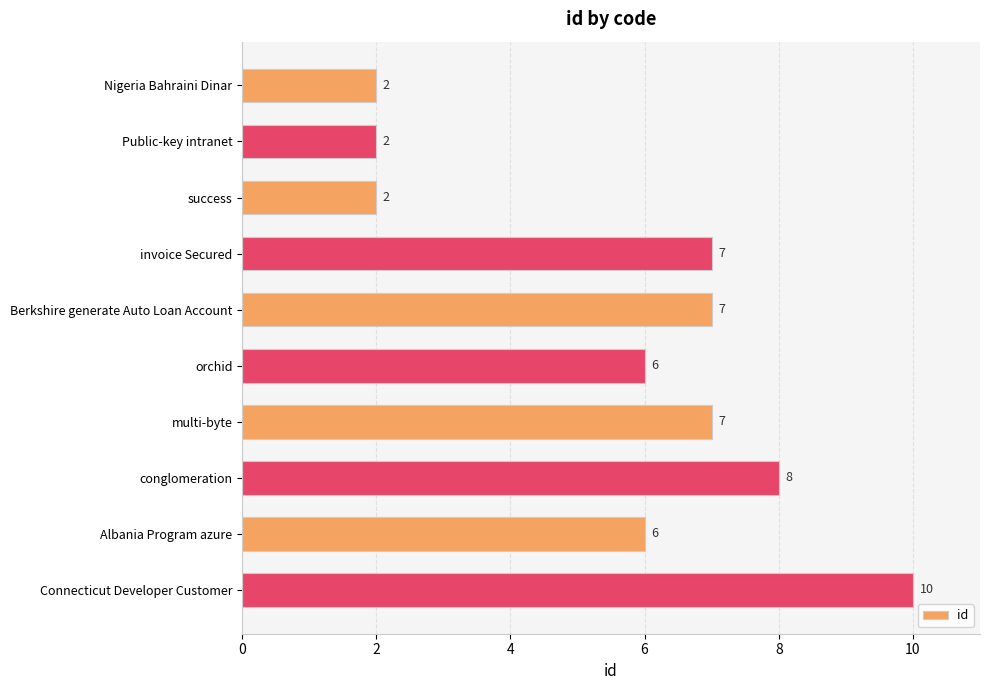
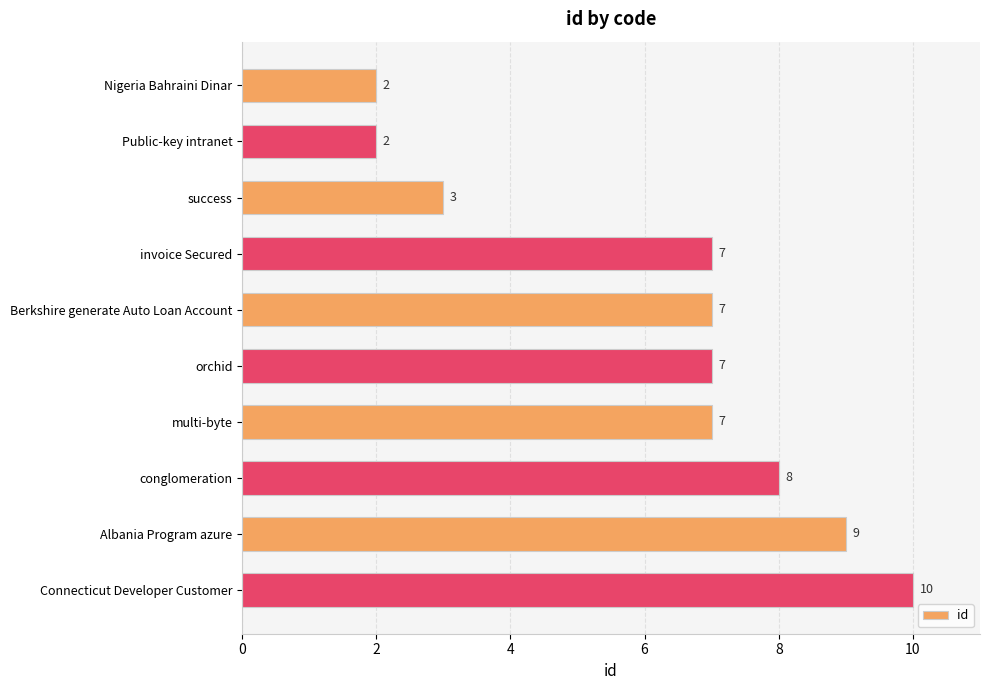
success: 2 -> 3
orchid: 6 -> 7
Albania Program azure: 6 -> 9
